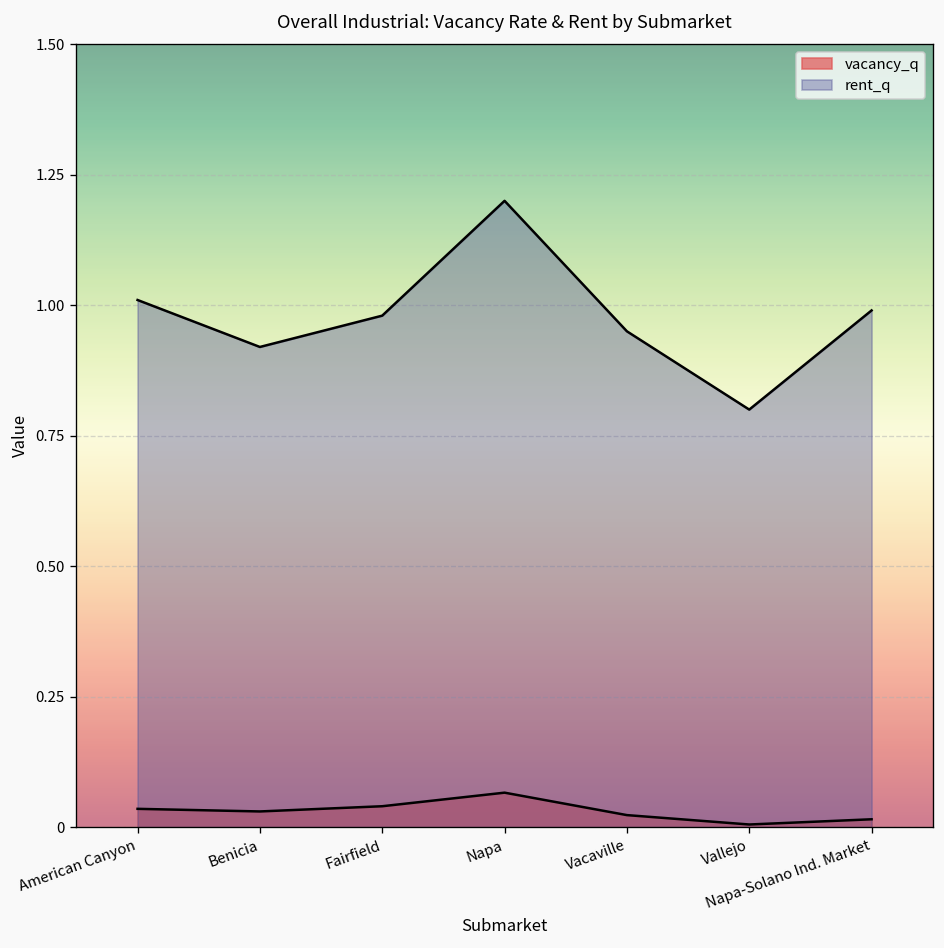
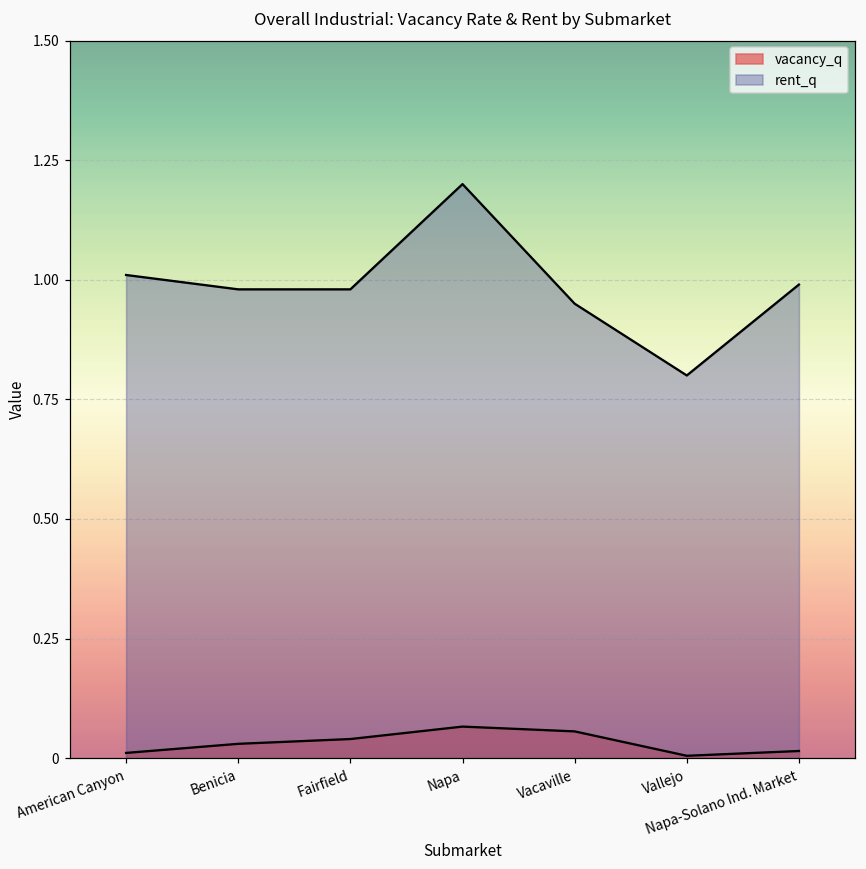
vacancy_q, American Canyon: 0.04 -> 0.01
rent_q, Benicia: 0.92 -> 0.98
vacancy_q, Vacaville: 0.02 -> 0.06
